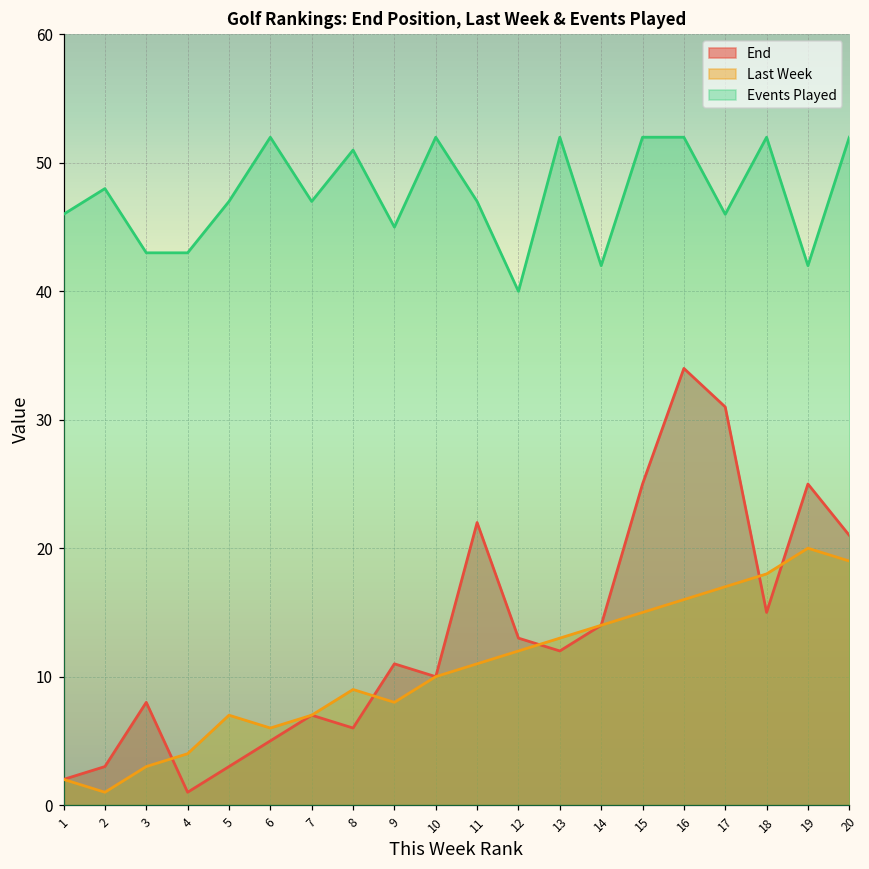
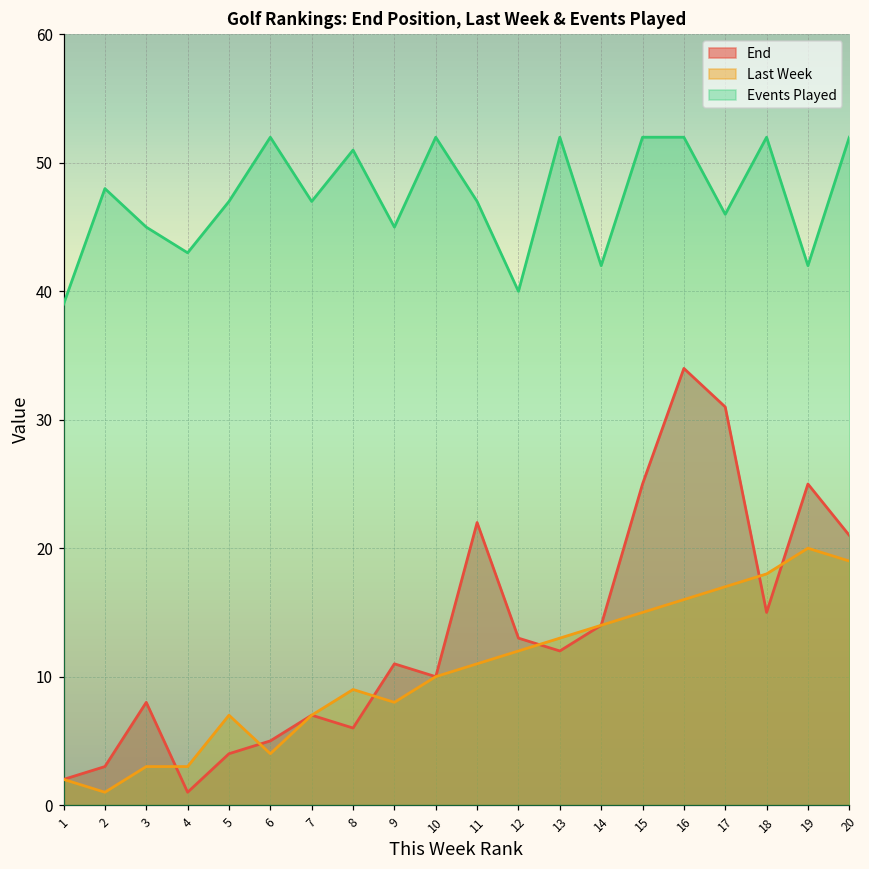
Events Played, 1: 46 -> 39
Events Played, 3: 43 -> 45
Last Week, 4: 4 -> 3
End, 5: 3 -> 4
Last Week, 6: 6 -> 4
